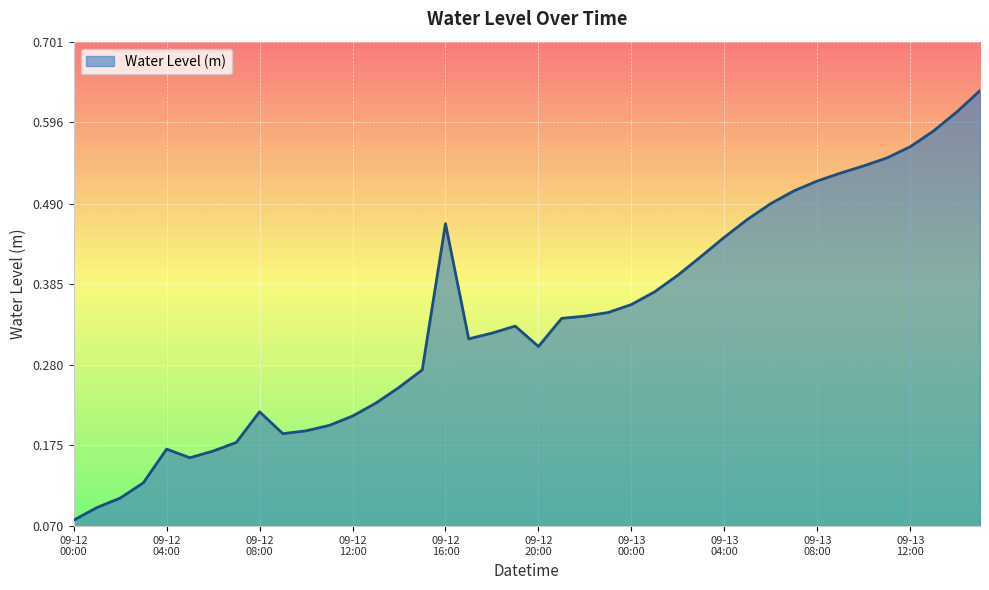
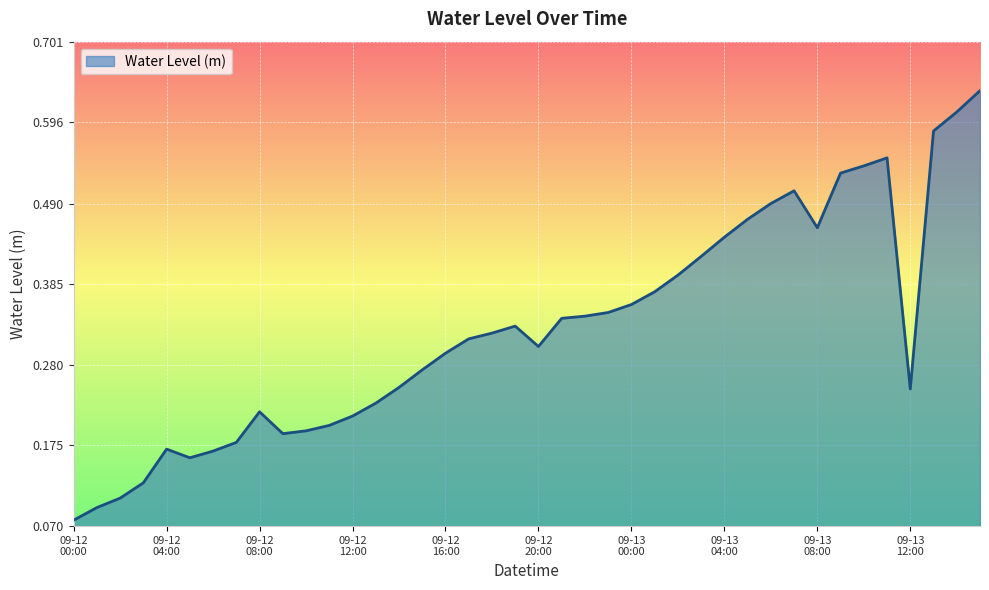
09-12 16:00: 0.46 -> 0.29
09-13 08:00: 0.52 -> 0.46
09-13 12:00: 0.56 -> 0.25
